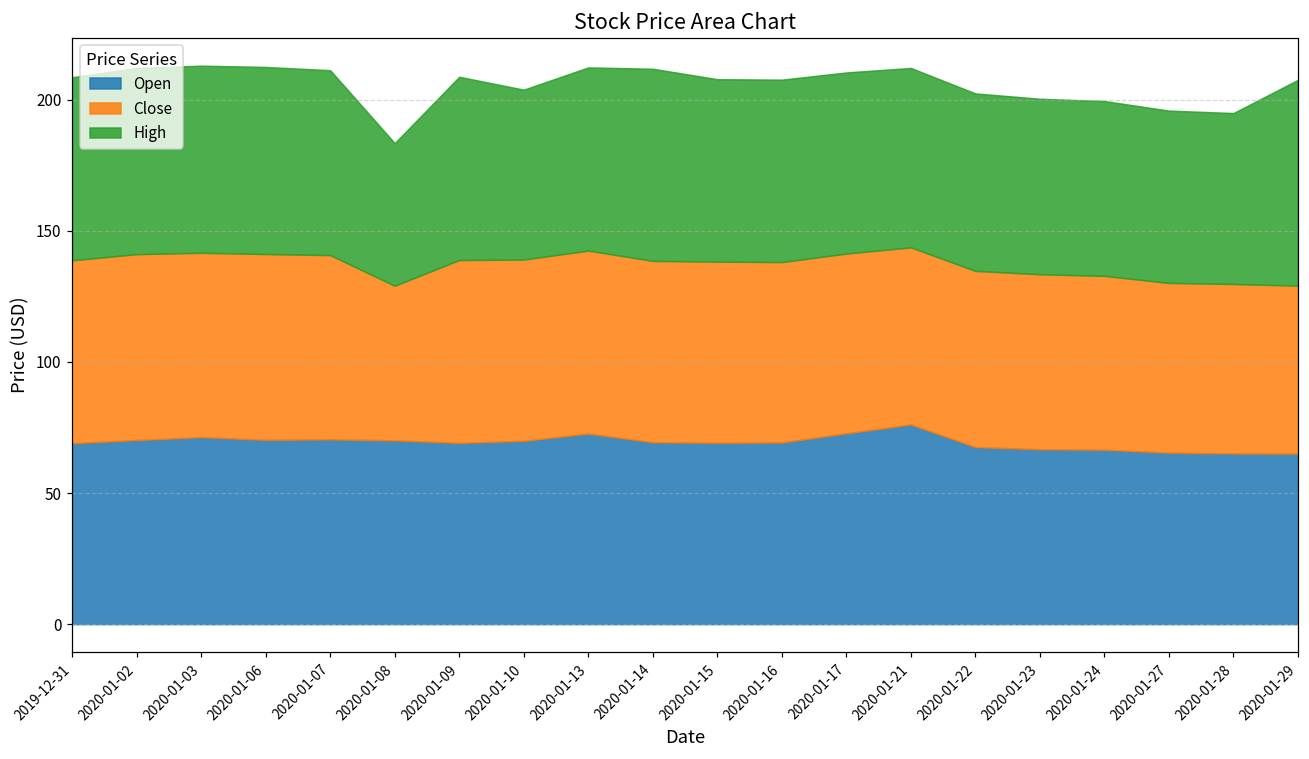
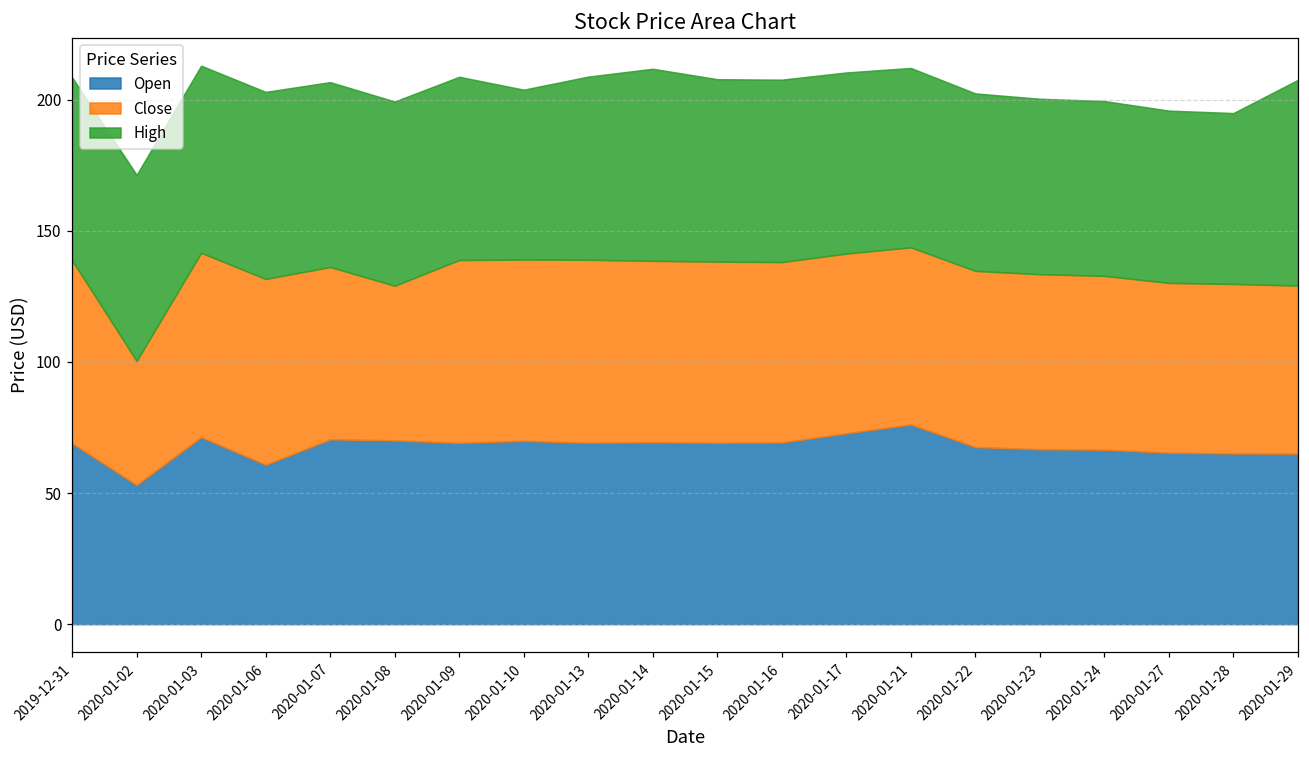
Open, 2020-01-02: 70 -> 53
Close, 2020-01-02: 71 -> 47
Open, 2020-01-06: 70 -> 61
Close, 2020-01-07: 70 -> 66
High, 2020-01-08: 54 -> 70
Open, 2020-01-13: 73 -> 69
